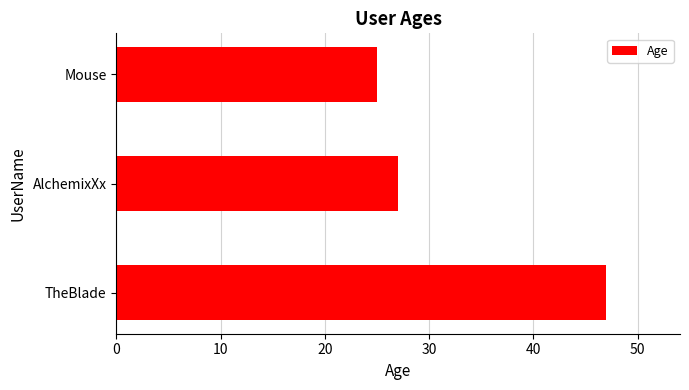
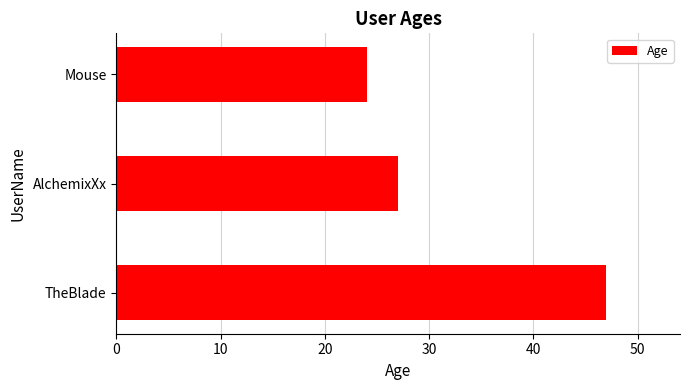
Mouse: 25 -> 24
